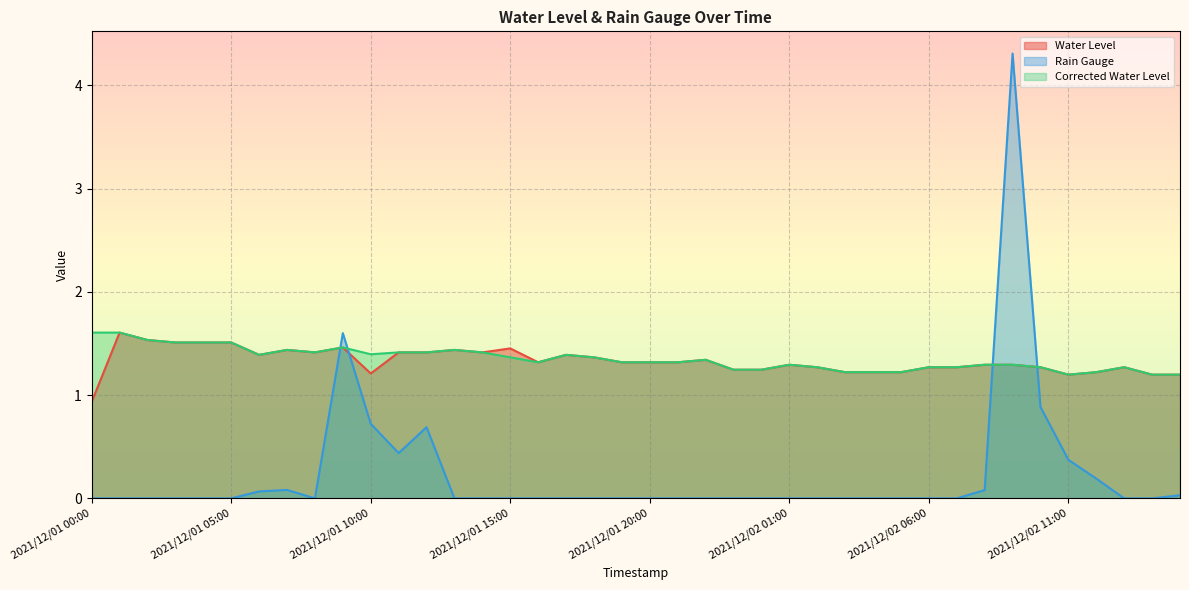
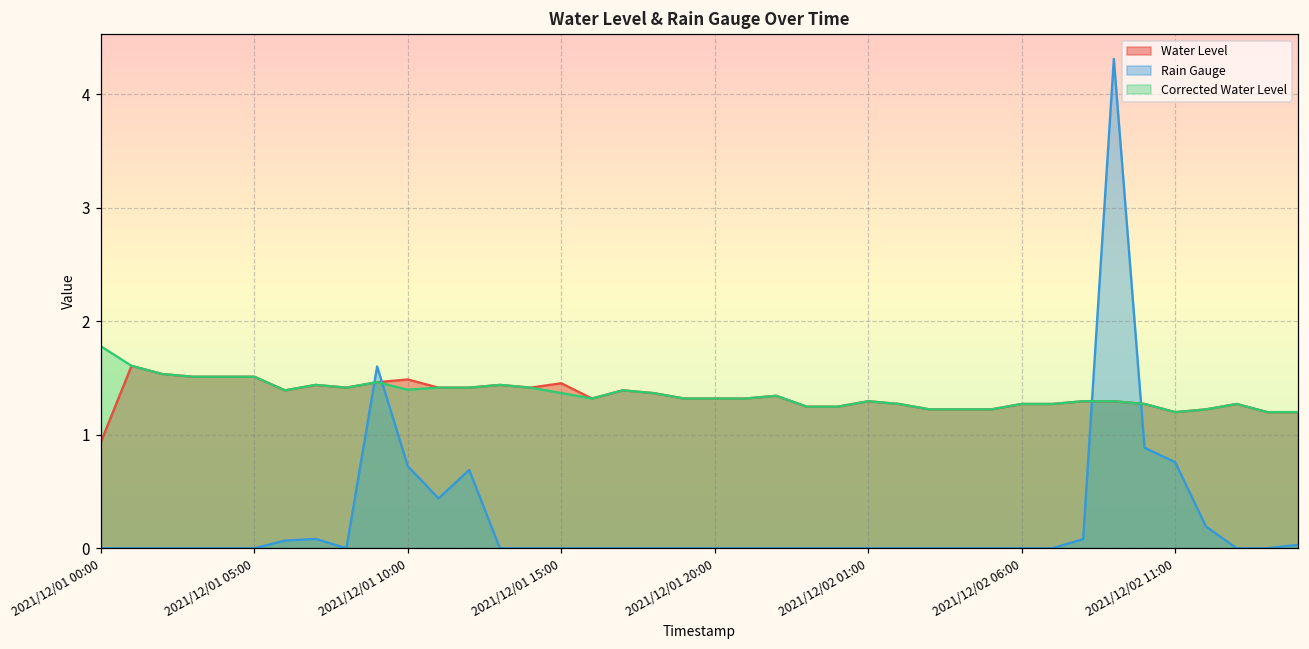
Corrected Water Level, 2021/12/01 00:00: 1.61 -> 1.78
Water Level, 2021/12/01 10:00: 1.21 -> 1.49
Rain Gauge, 2021/12/02 11:00: 0.37 -> 0.76
